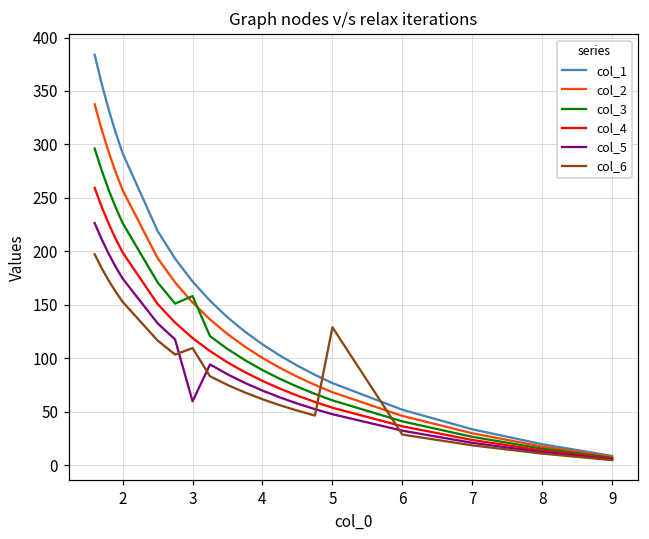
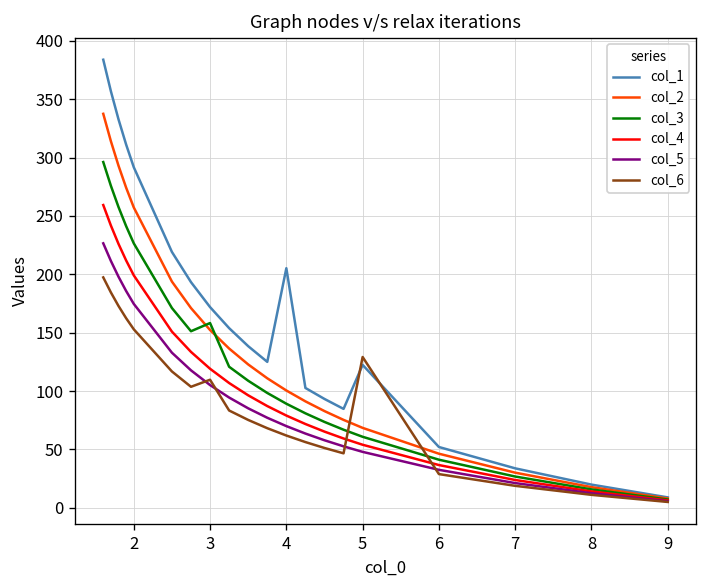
col_5, 3: 60 -> 110
col_1, 4: 110 -> 210
col_1, 5: 80 -> 120
